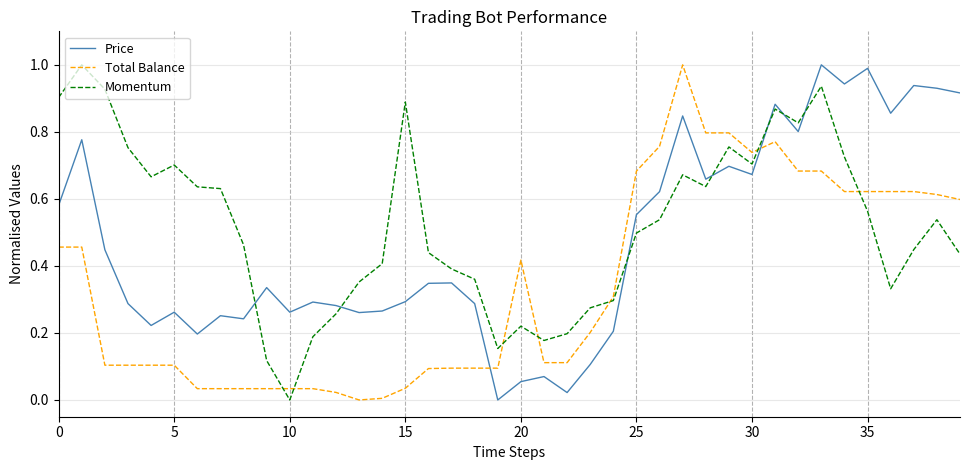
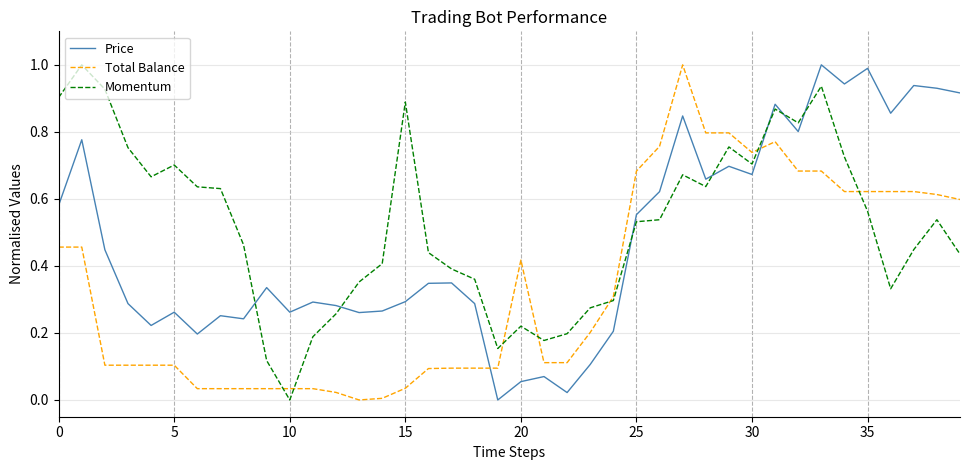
Momentum, 25: 0.50 -> 0.53
